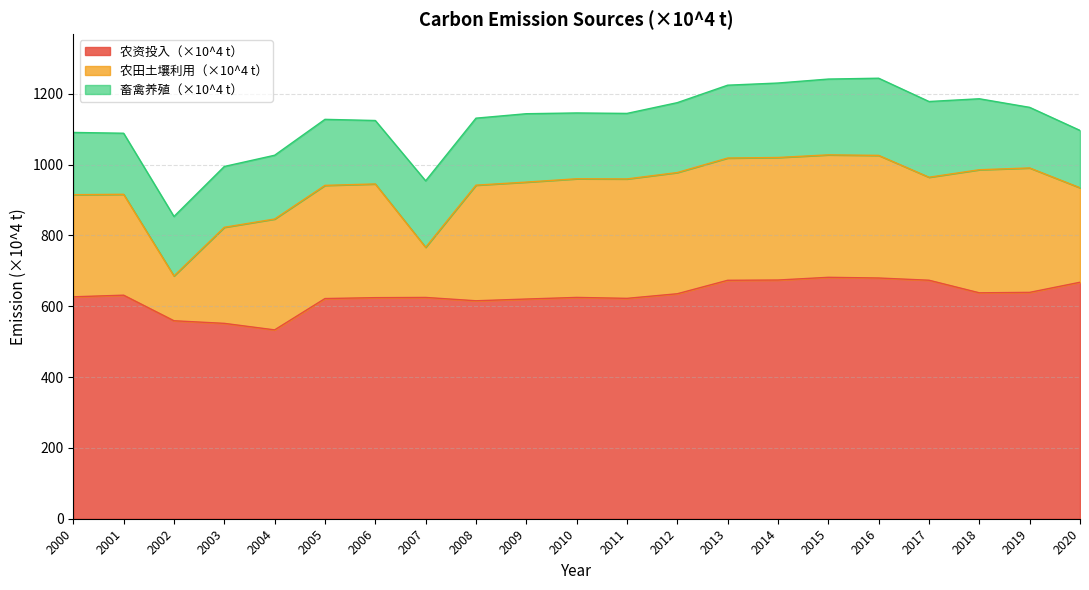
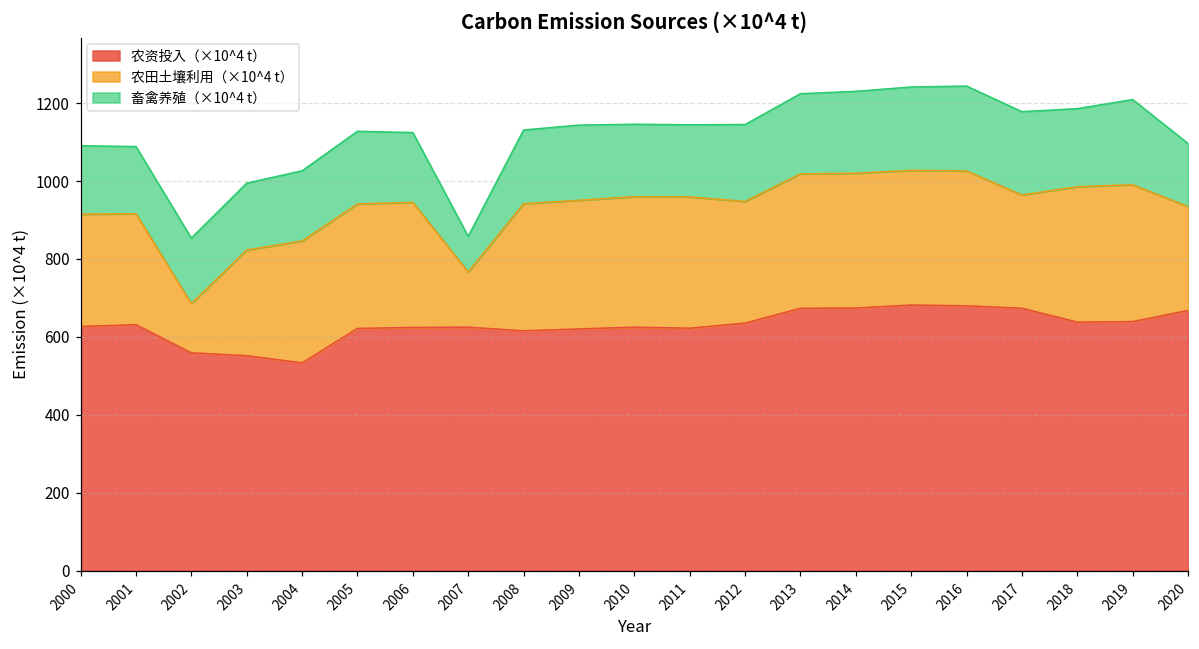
畜禽养殖（×10^4 t）, 2007: 190 -> 90
农田土壤利用（×10^4 t）, 2012: 340 -> 310
畜禽养殖（×10^4 t）, 2019: 170 -> 220
